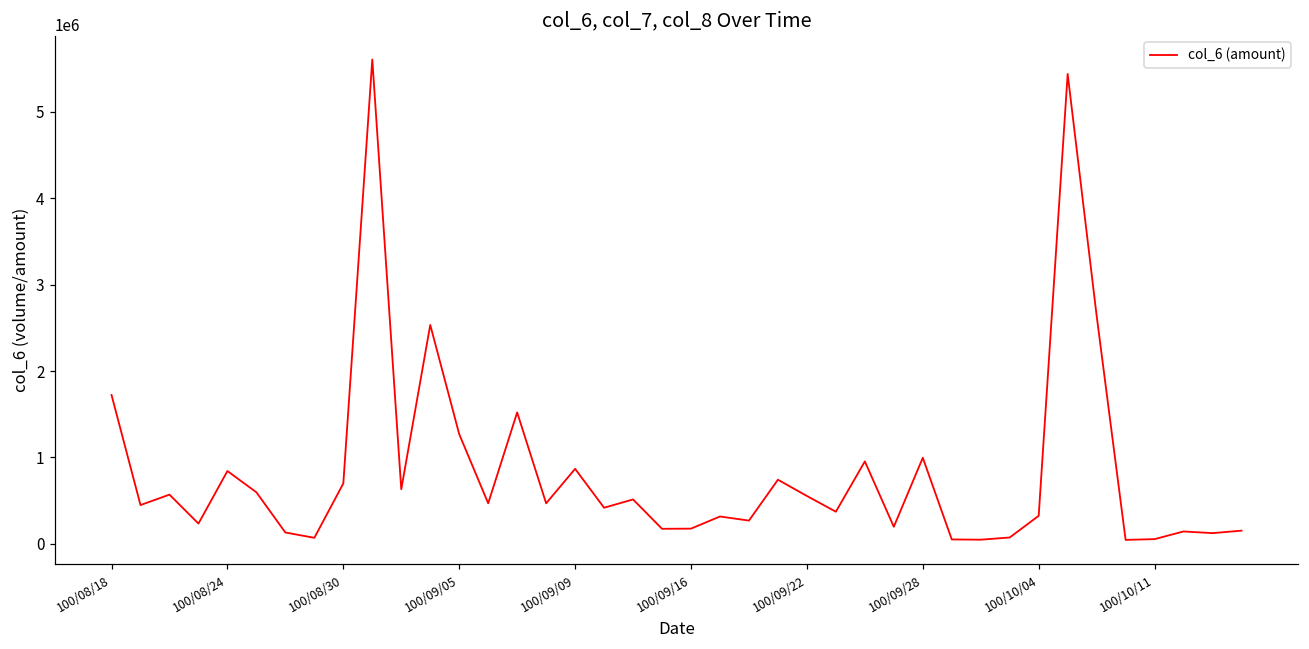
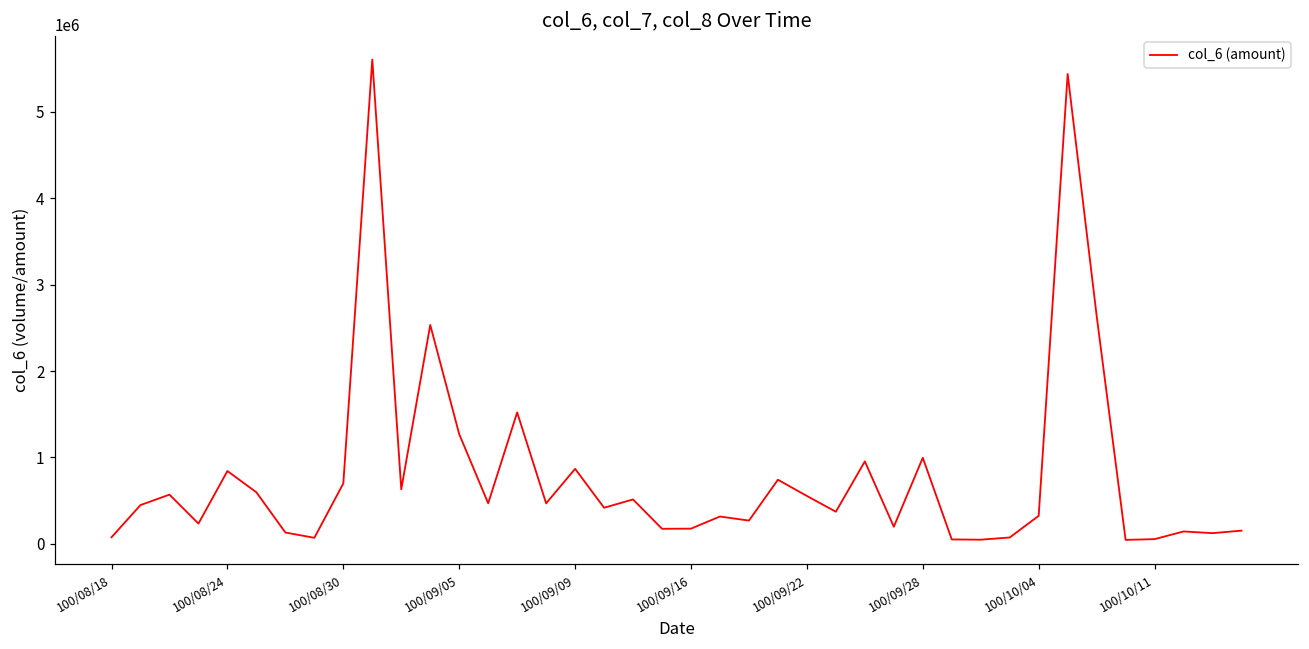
100/08/18: 1700000 -> 100000
